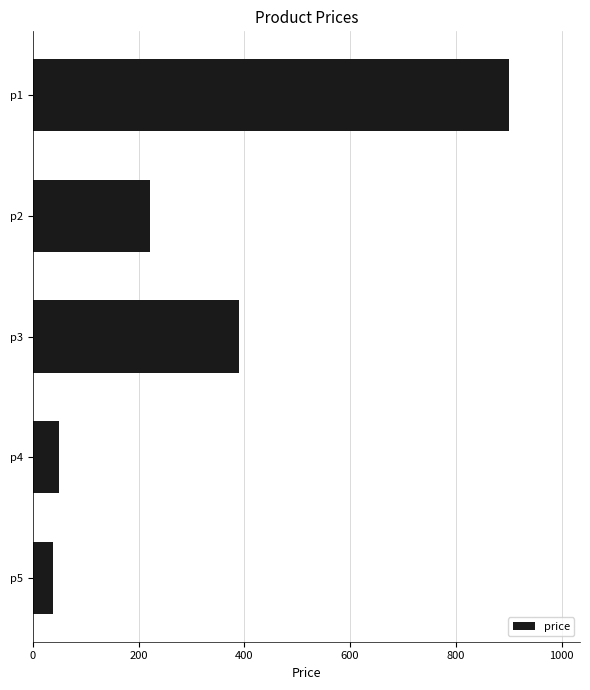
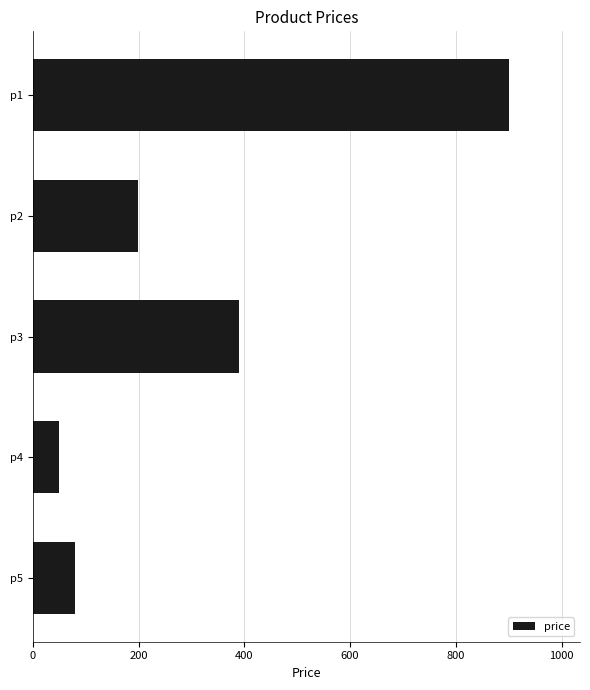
p2: 220 -> 200
p5: 40 -> 80
